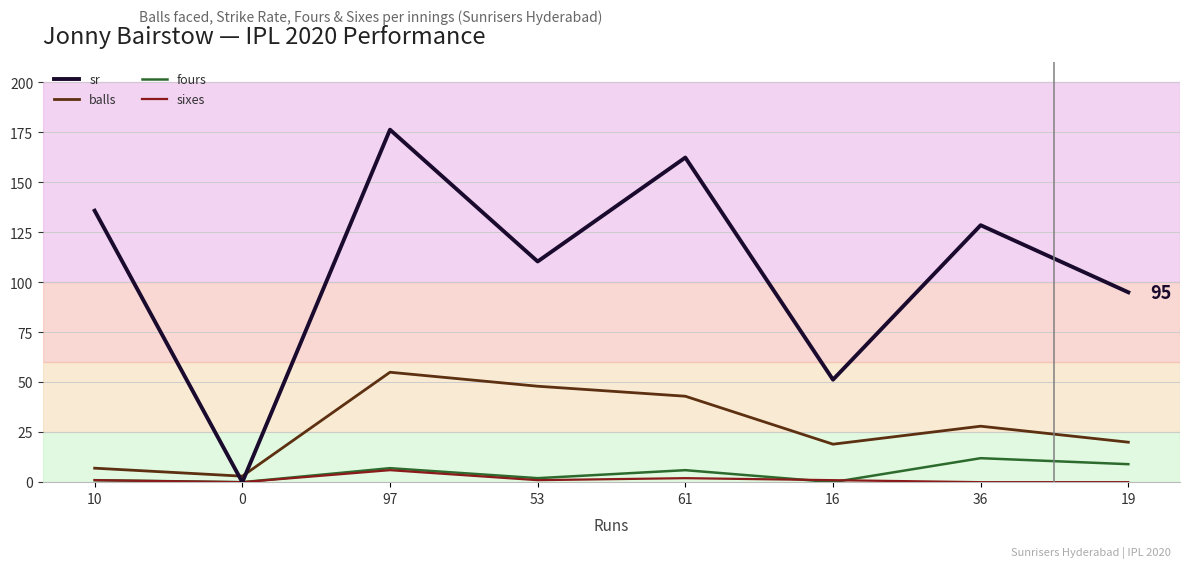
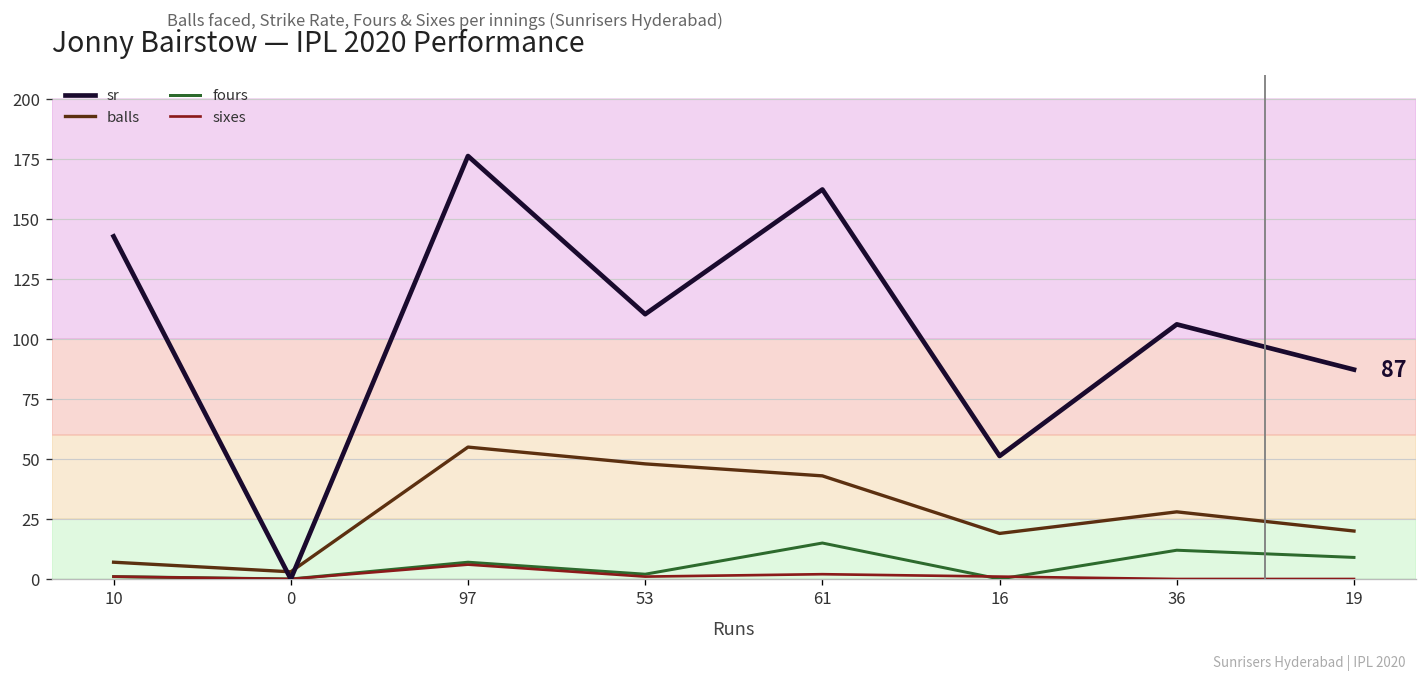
sr, 10: 136 -> 143
fours, 61: 6 -> 15
sr, 36: 129 -> 106
sr, 19: 95 -> 87
